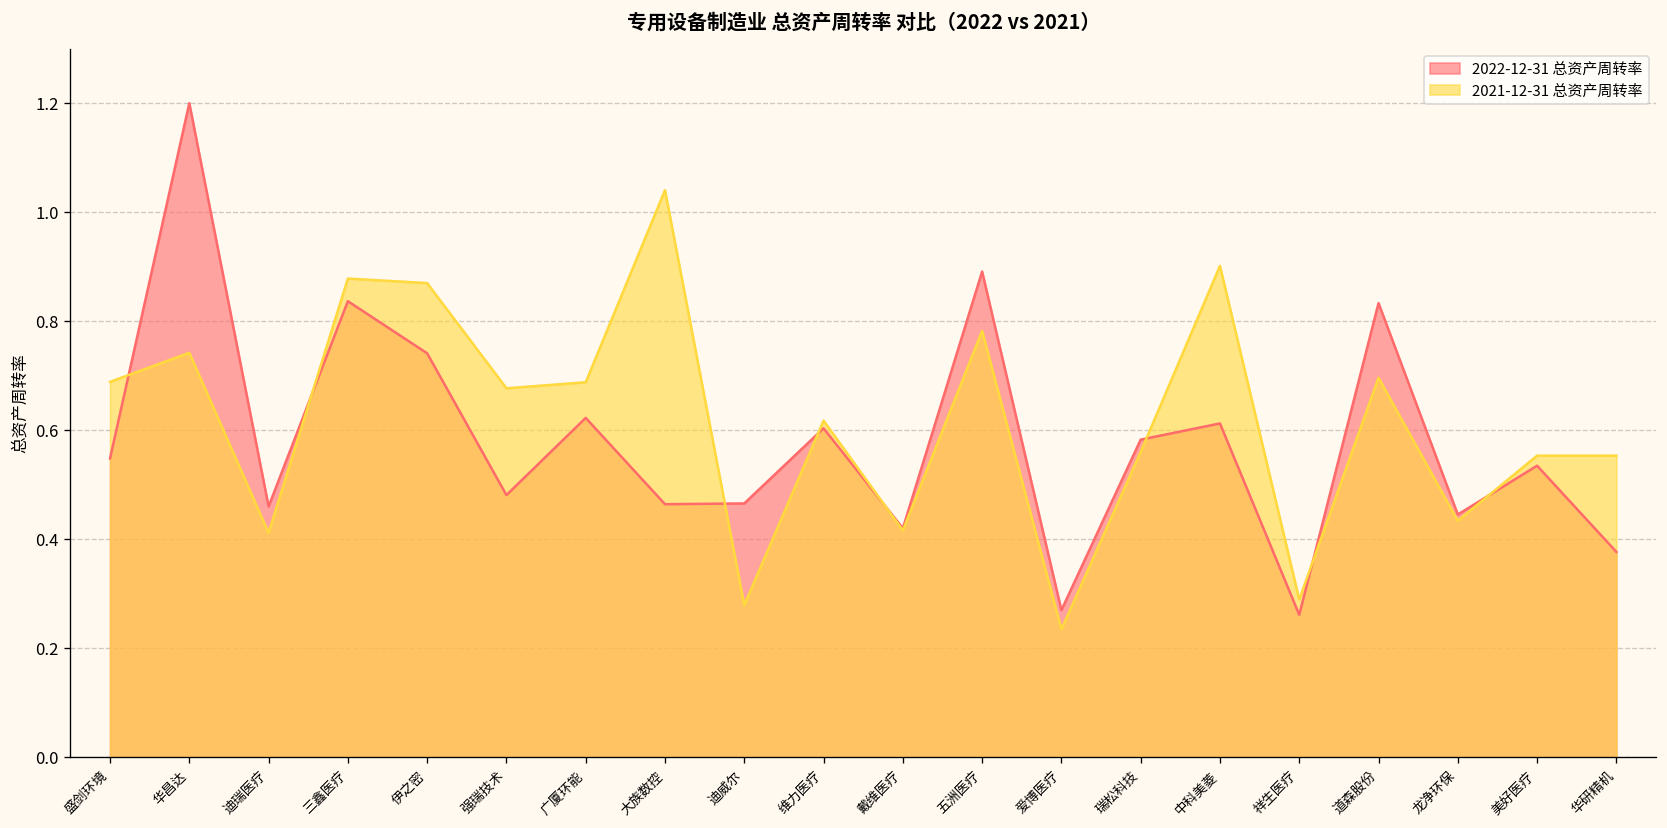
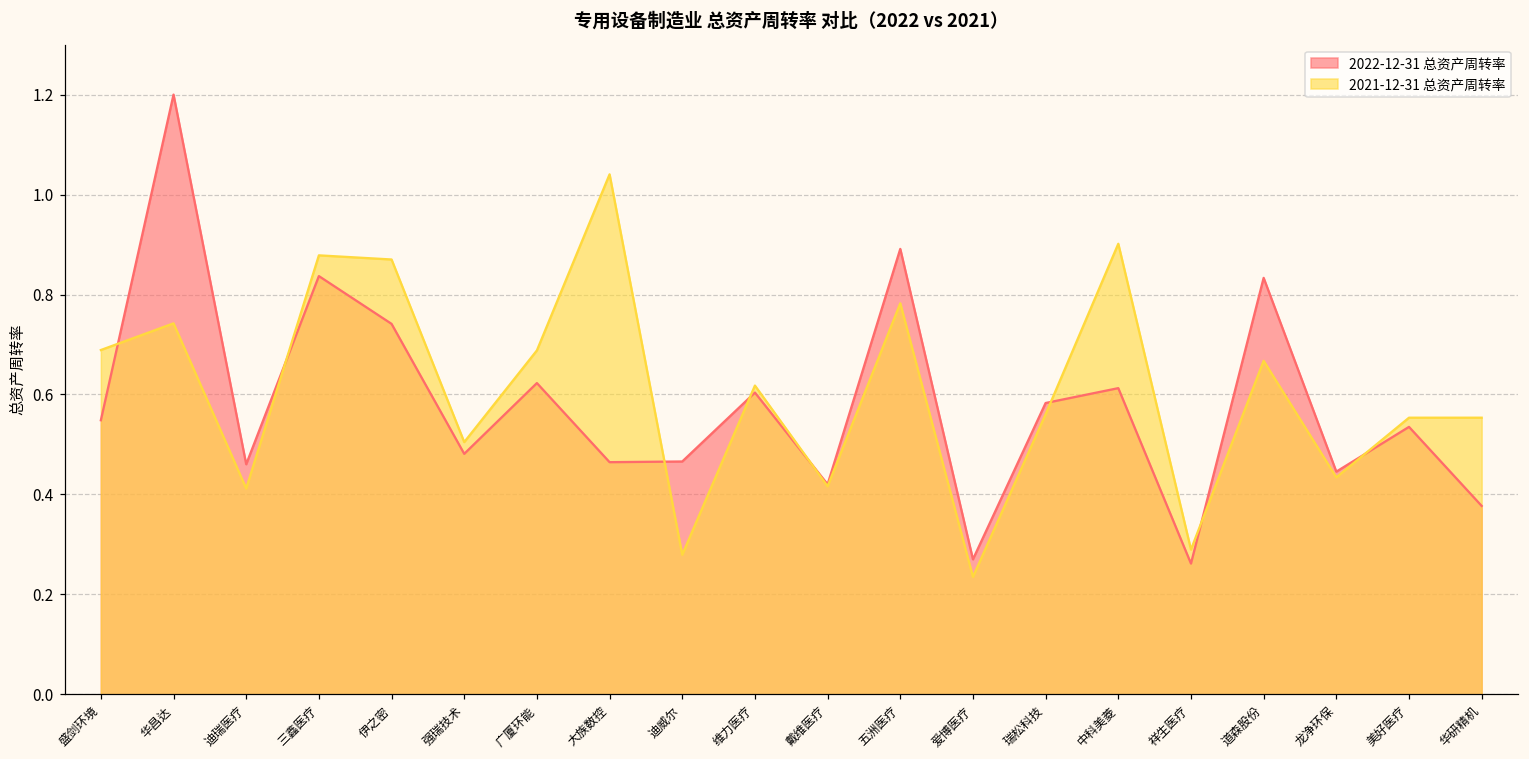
2021-12-31 总资产周转率, 强瑞技术: 0.68 -> 0.50
2021-12-31 总资产周转率, 道森股份: 0.70 -> 0.67
